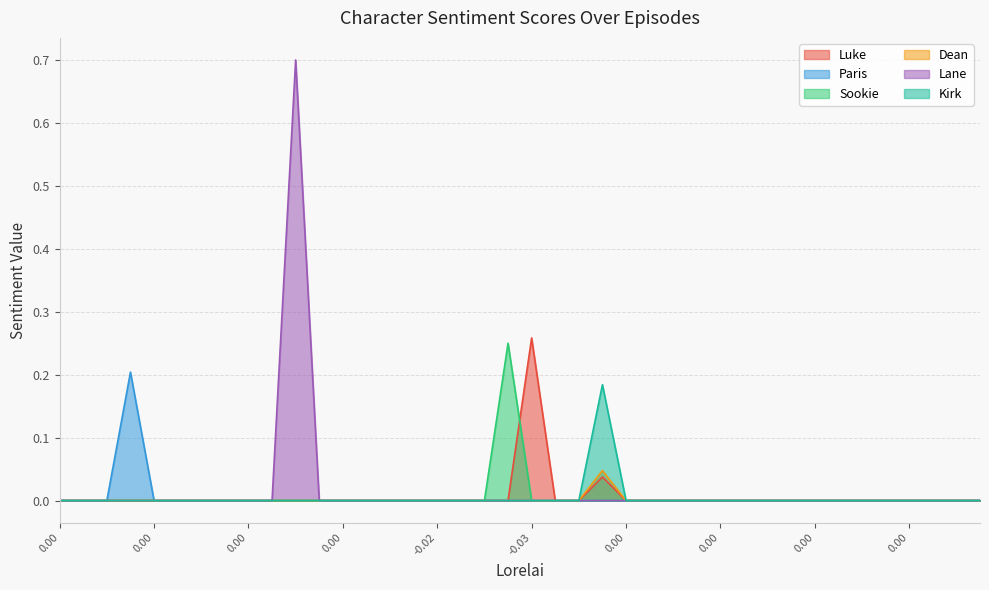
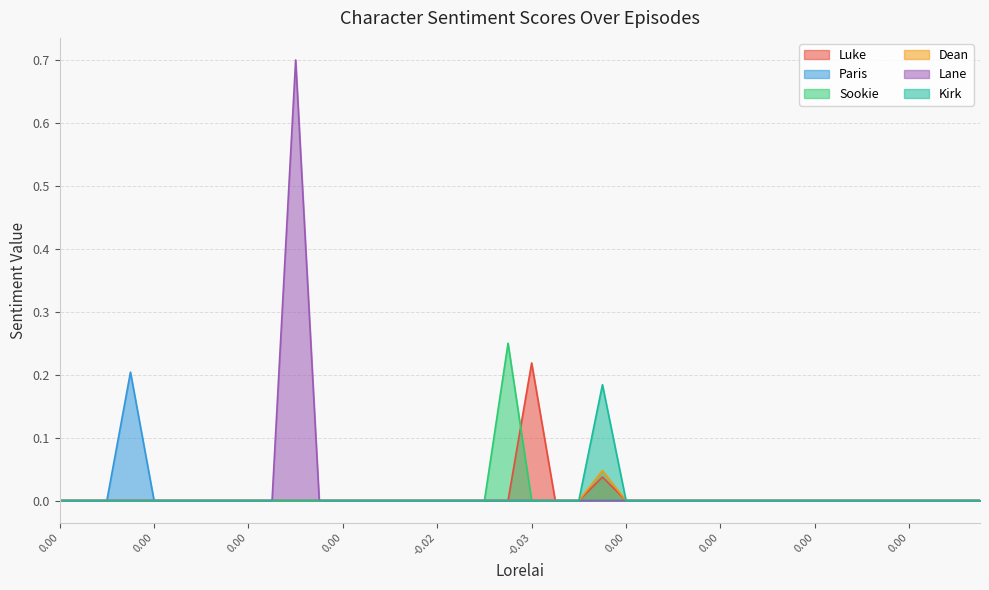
Luke, -0.03: 0.26 -> 0.22
